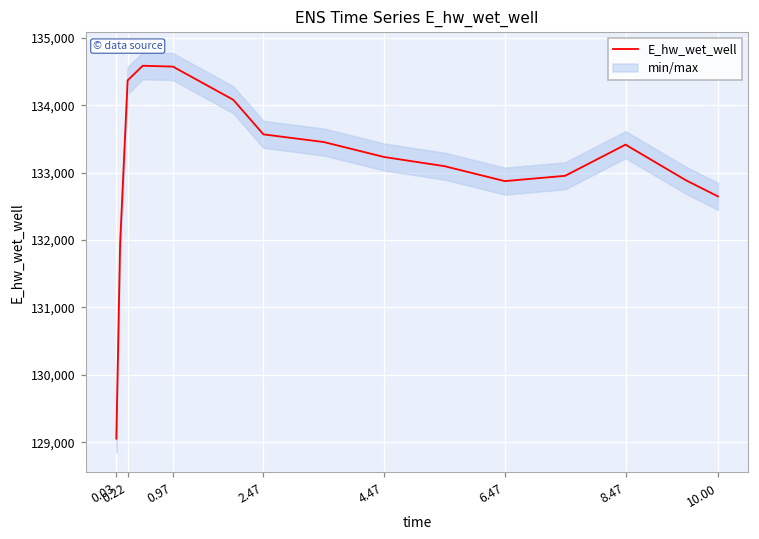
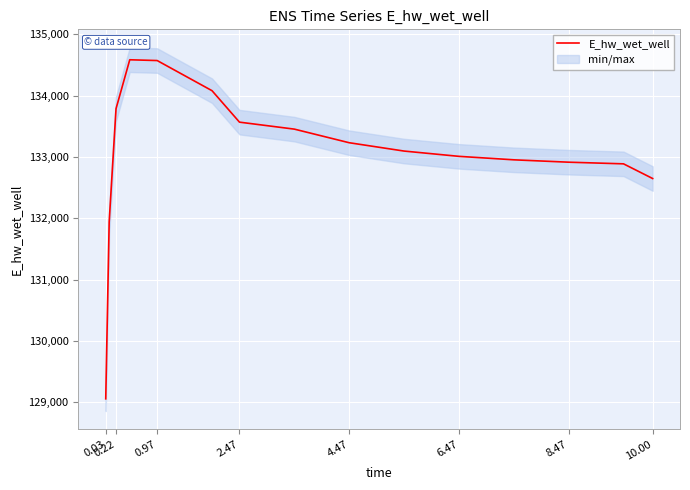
E_hw_wet_well, 0.22: 134,400 -> 133,800
E_hw_wet_well, 6.47: 132,900 -> 133,000
E_hw_wet_well, 8.47: 133,400 -> 132,900
